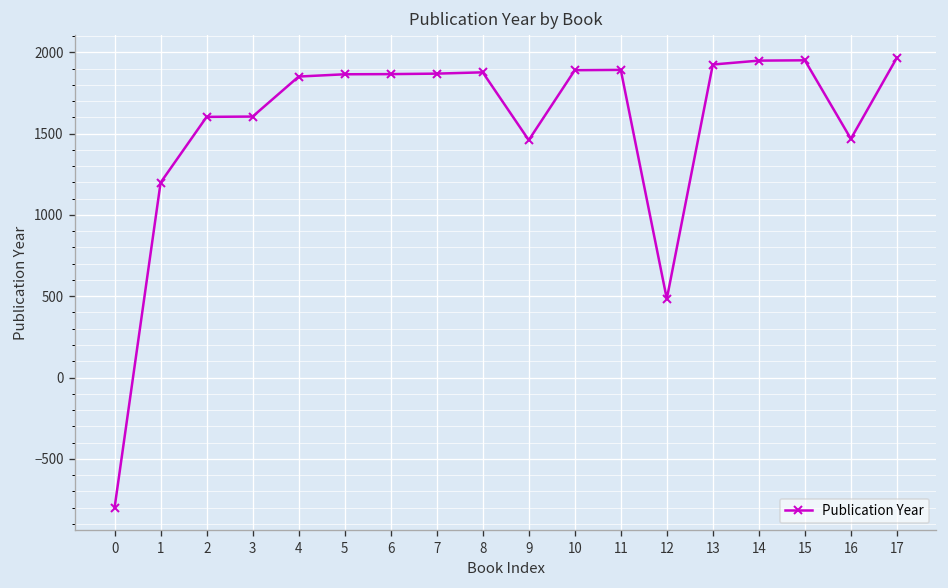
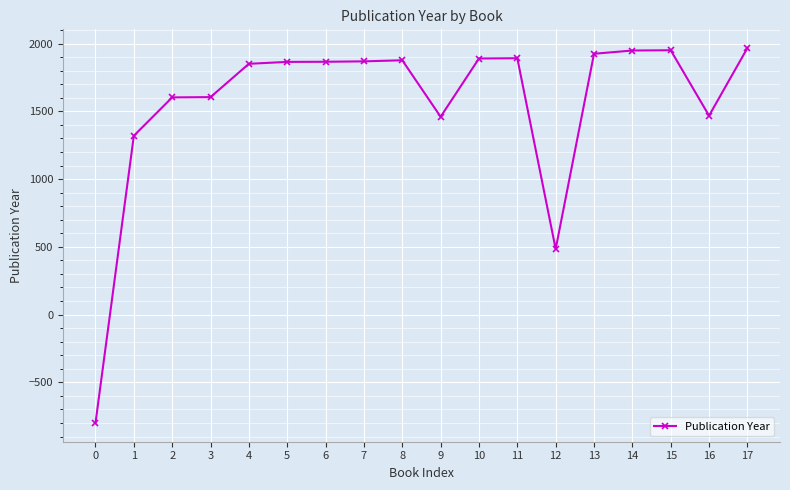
1: 1200 -> 1320
